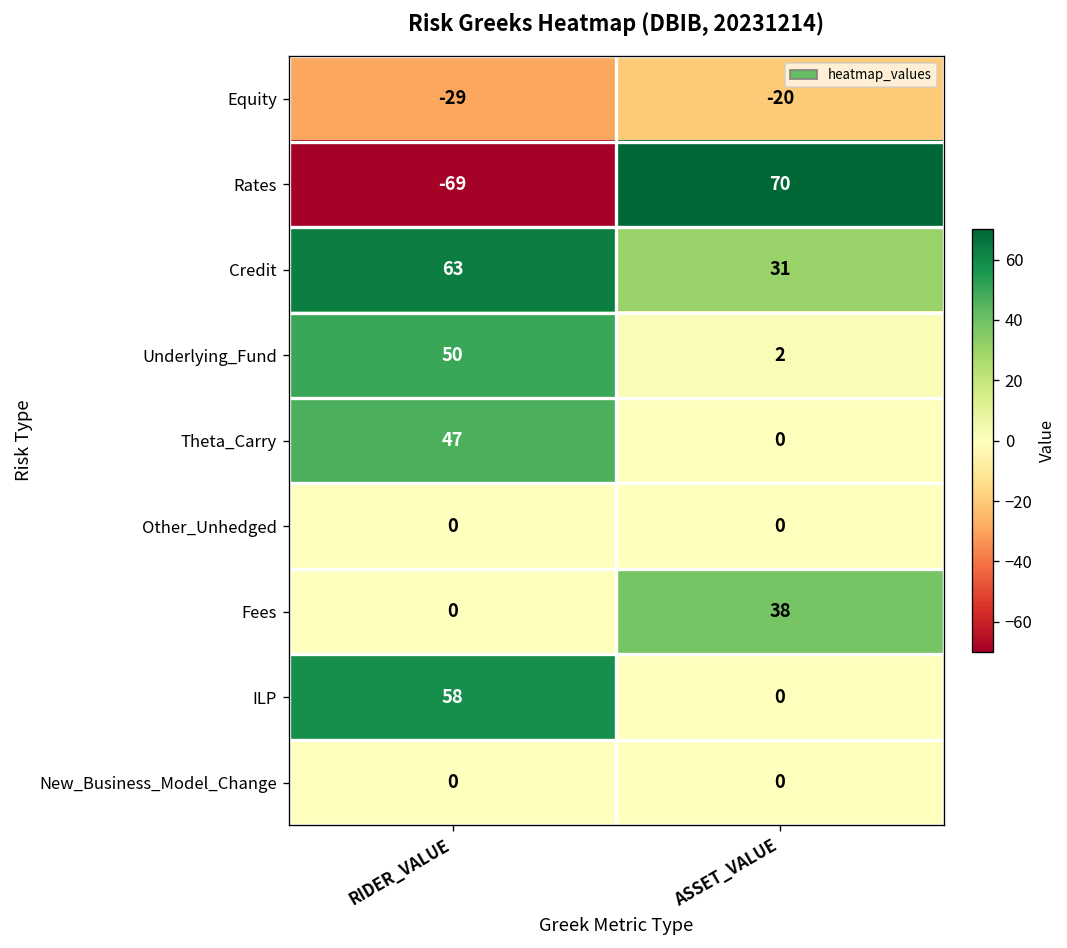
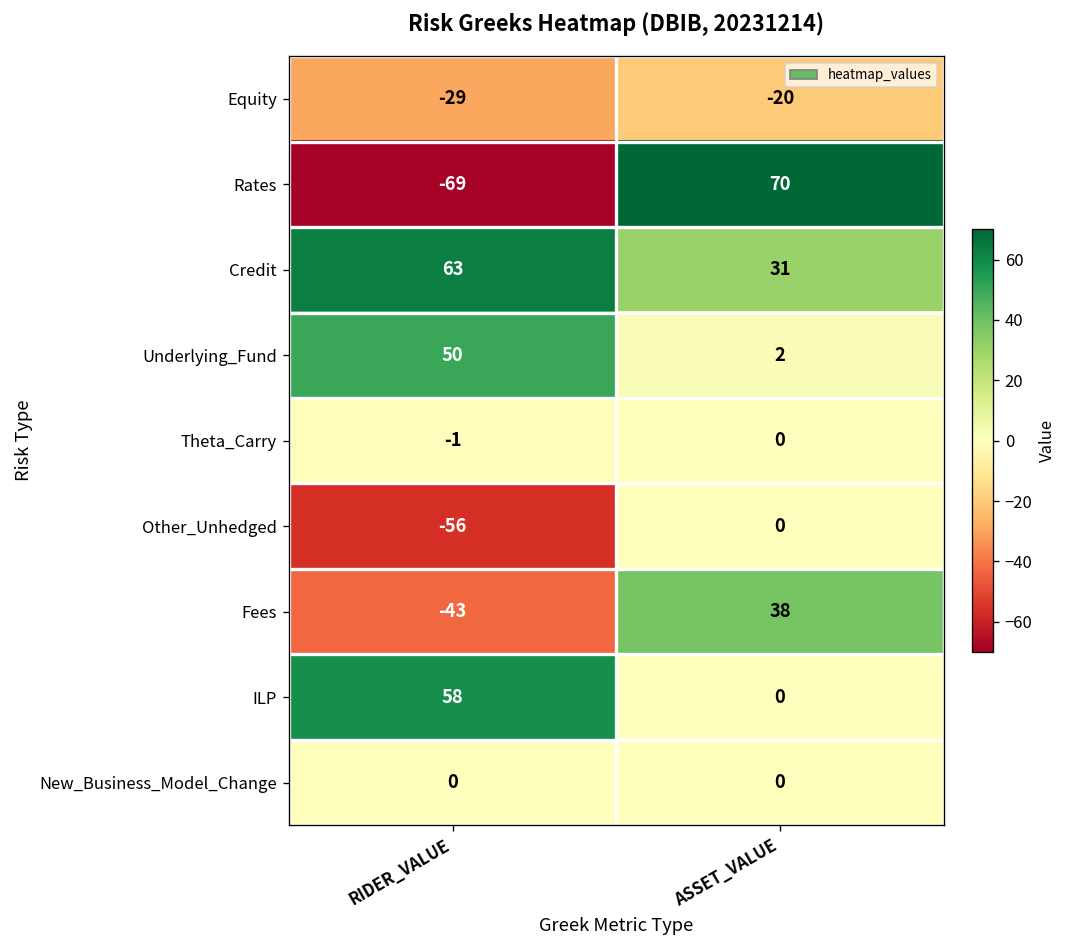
Theta_Carry, RIDER_VALUE: 47 -> -1
Other_Unhedged, RIDER_VALUE: 0 -> -56
Fees, RIDER_VALUE: 0 -> -43
